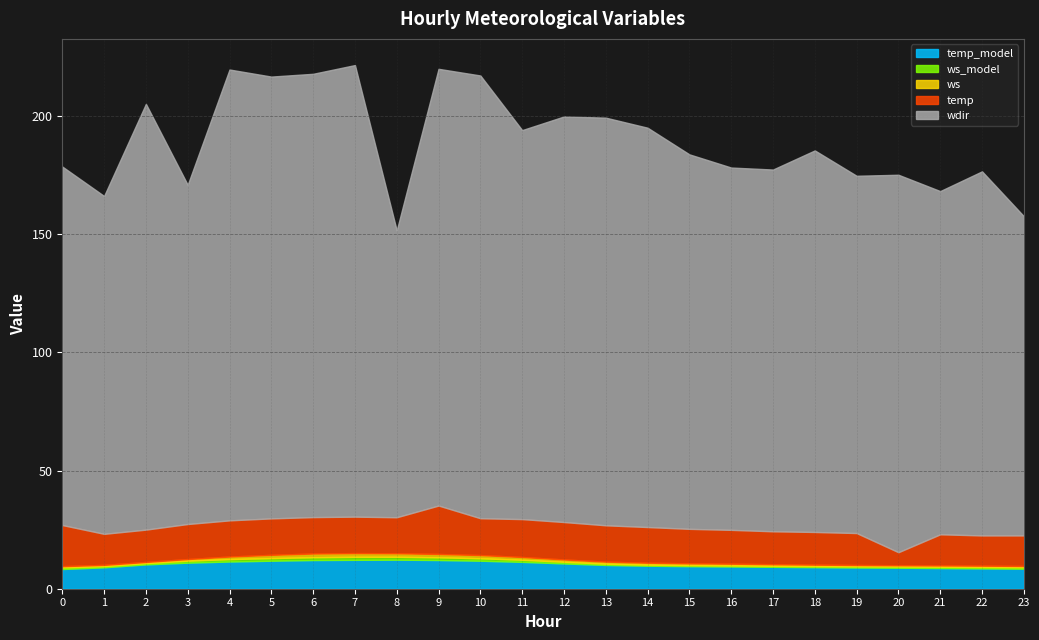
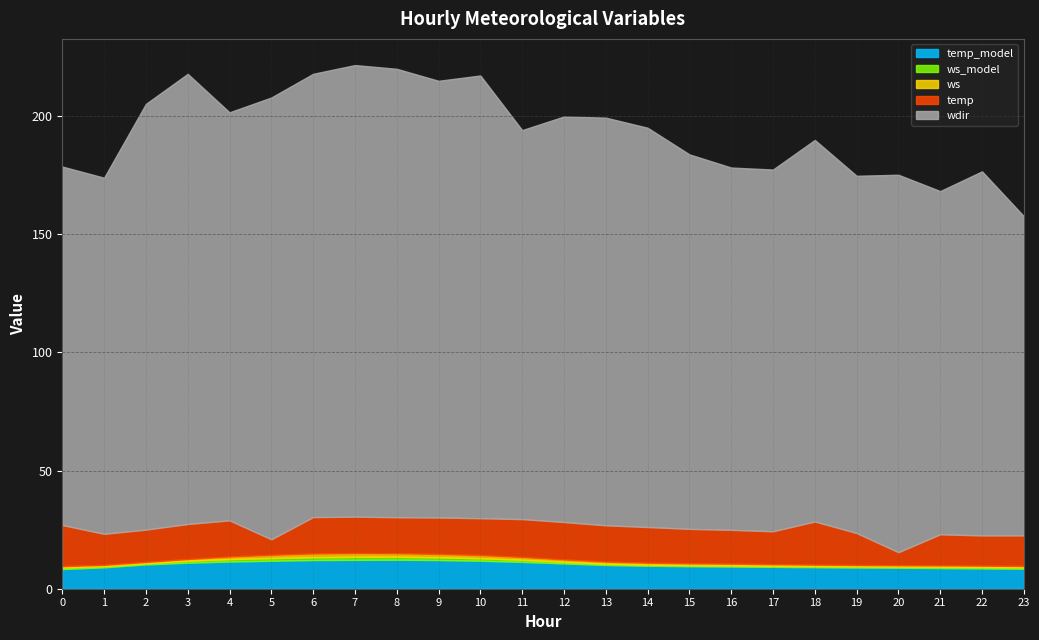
wdir, 1: 143 -> 151
wdir, 3: 143 -> 190
wdir, 4: 191 -> 173
temp, 5: 15 -> 7
wdir, 8: 121 -> 190
temp, 9: 20 -> 15
temp, 18: 14 -> 18
